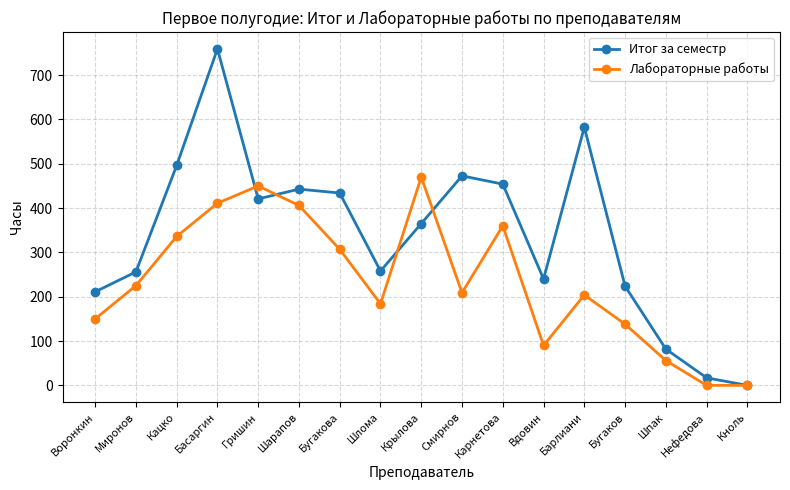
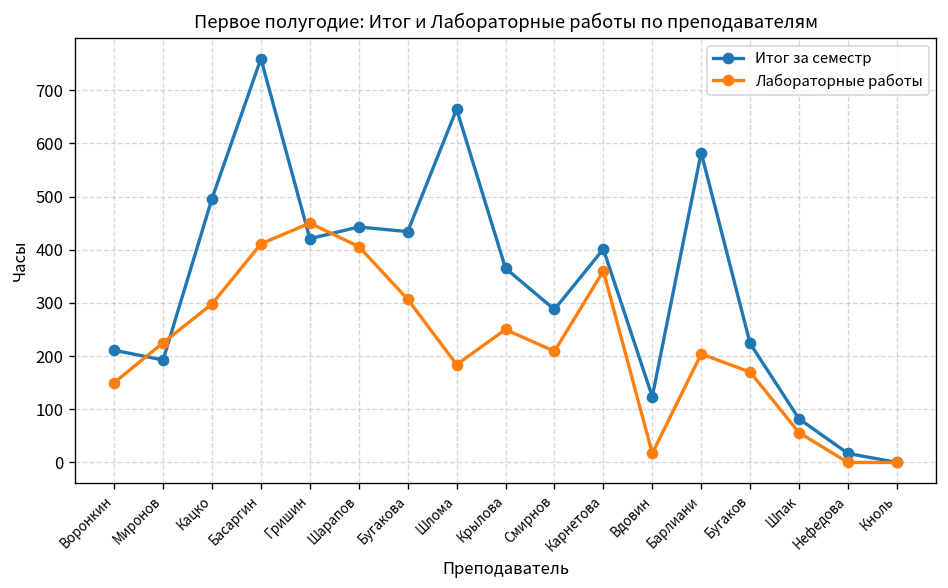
Итог за семестр, Миронов: 260 -> 190
Лабораторные работы, Кацко: 340 -> 300
Итог за семестр, Шлома: 260 -> 660
Лабораторные работы, Крылова: 470 -> 250
Итог за семестр, Смирнов: 470 -> 290
Итог за семестр, Карнетова: 450 -> 400
Итог за семестр, Вдовин: 240 -> 120
Лабораторные работы, Вдовин: 90 -> 20
Лабораторные работы, Бугаков: 140 -> 170
